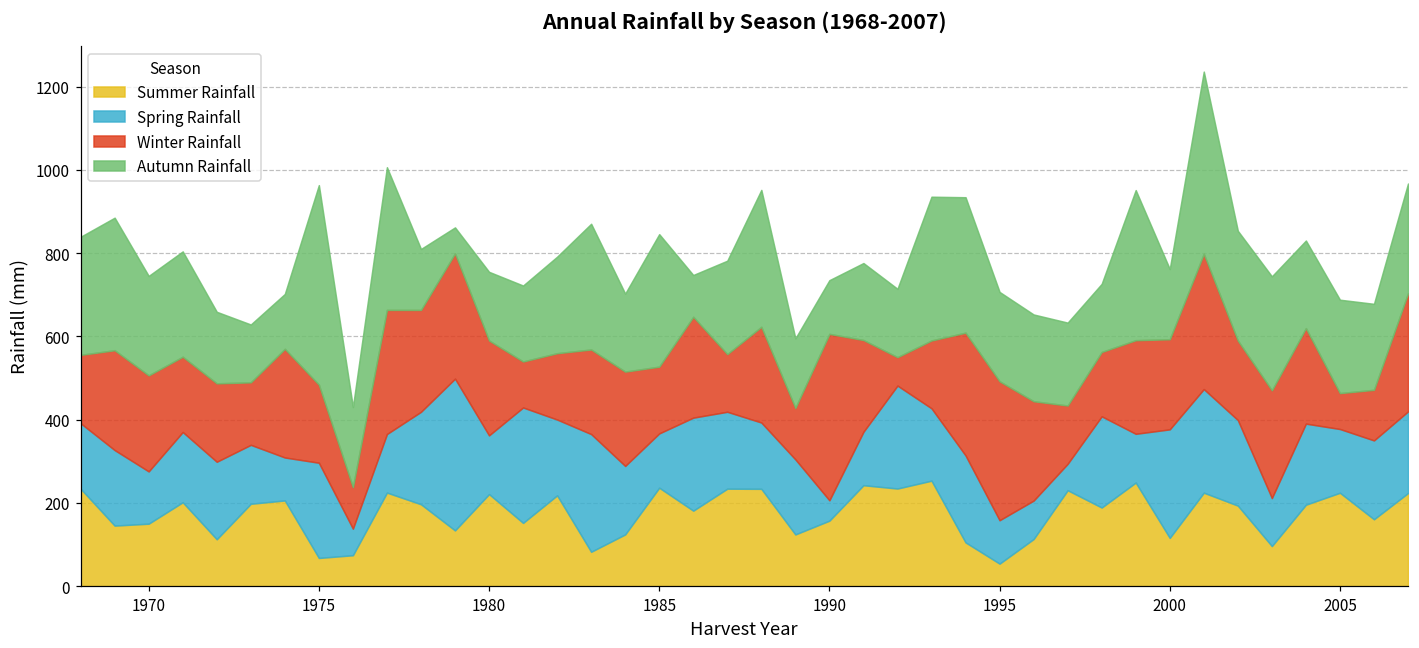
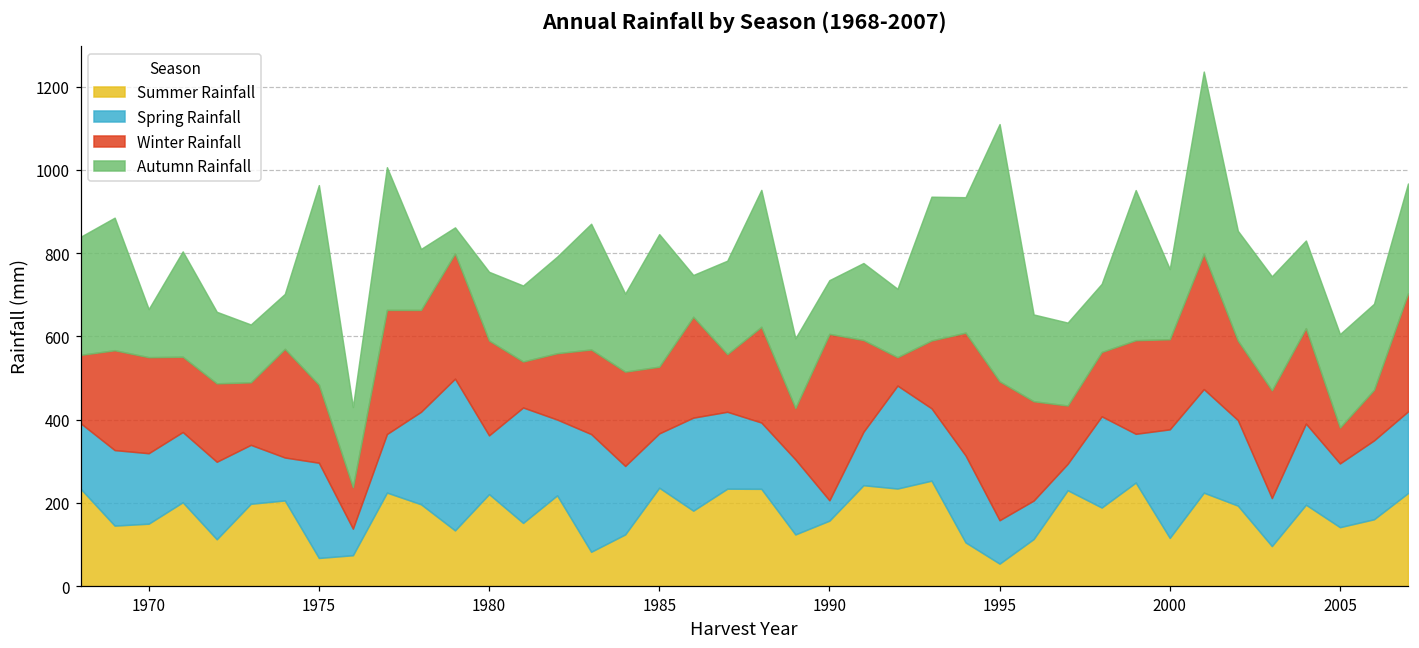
Spring Rainfall, 1970: 130 -> 170
Autumn Rainfall, 1970: 240 -> 120
Autumn Rainfall, 1995: 210 -> 620
Summer Rainfall, 2005: 220 -> 140
